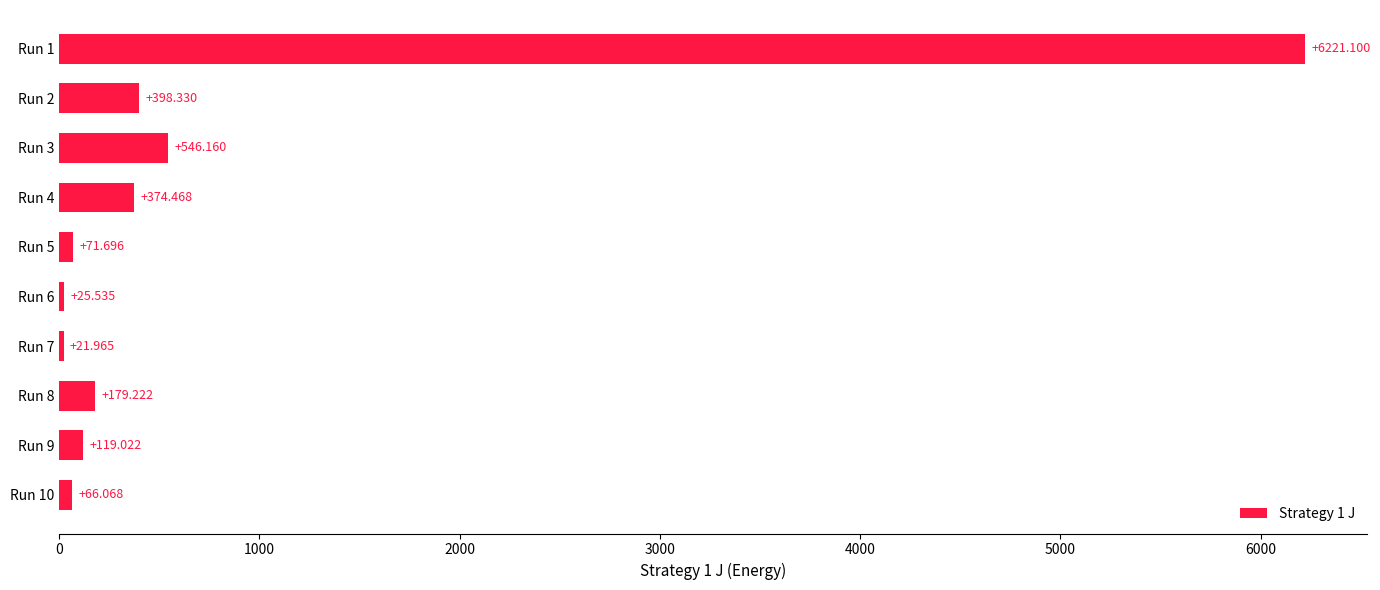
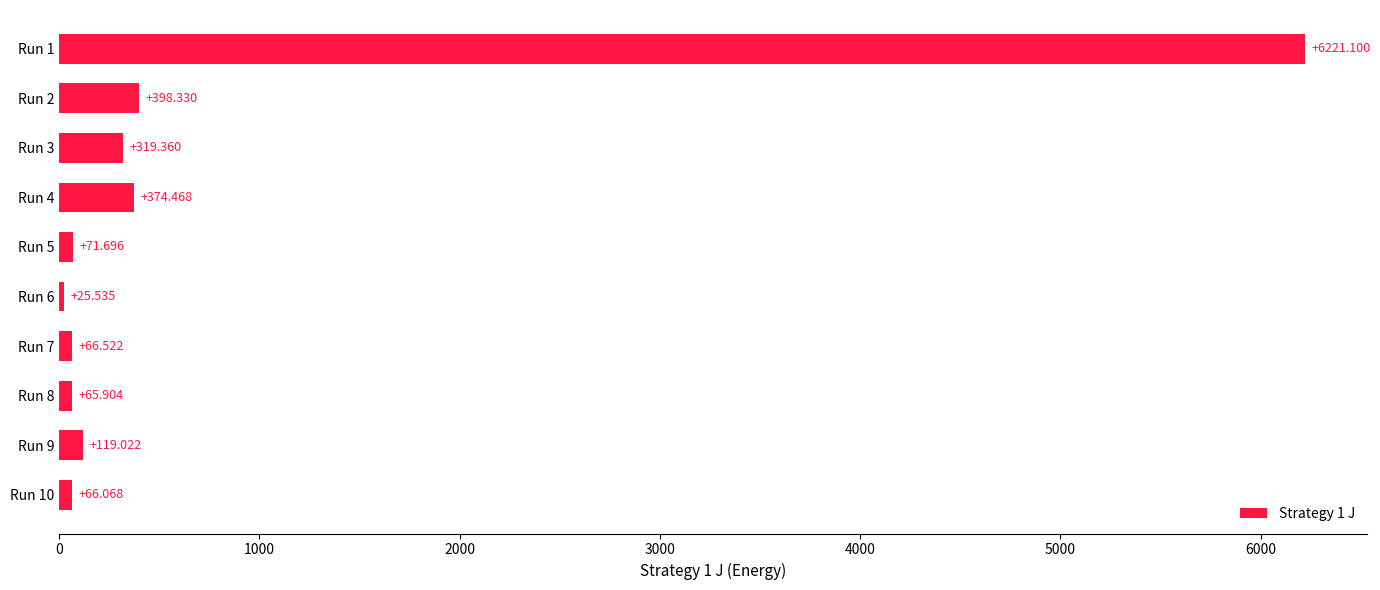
Run 3: +546.160 -> +319.360
Run 7: +21.965 -> +66.522
Run 8: +179.222 -> +65.904
